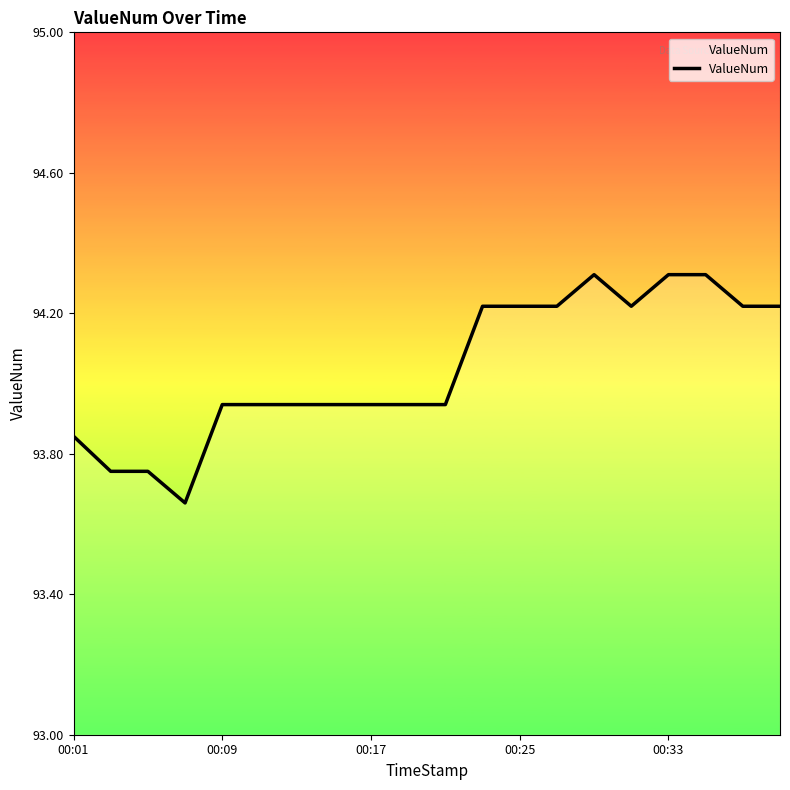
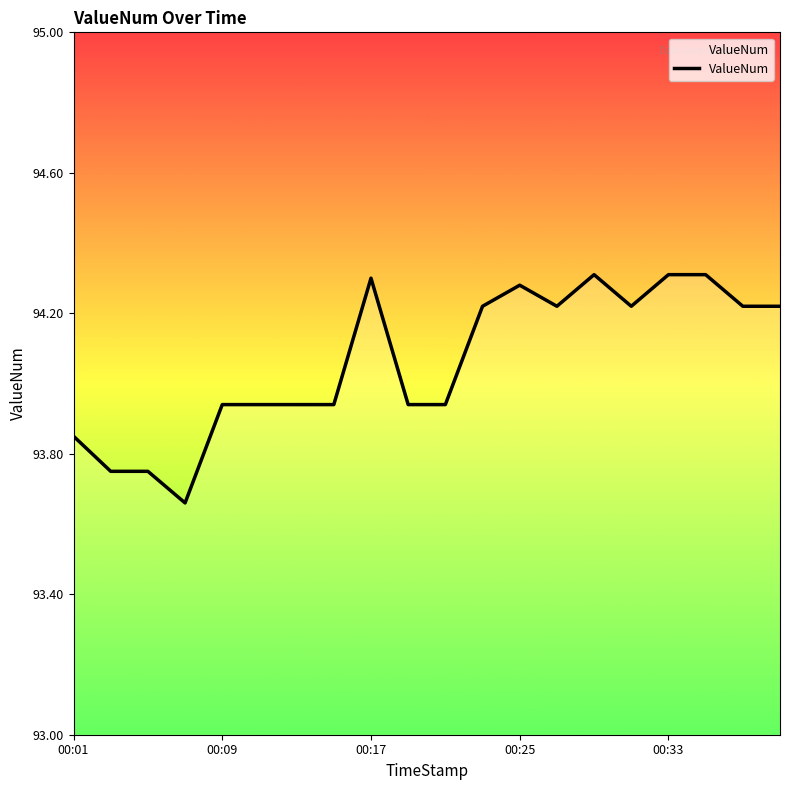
00:17: 93.94 -> 94.30
00:25: 94.22 -> 94.28
